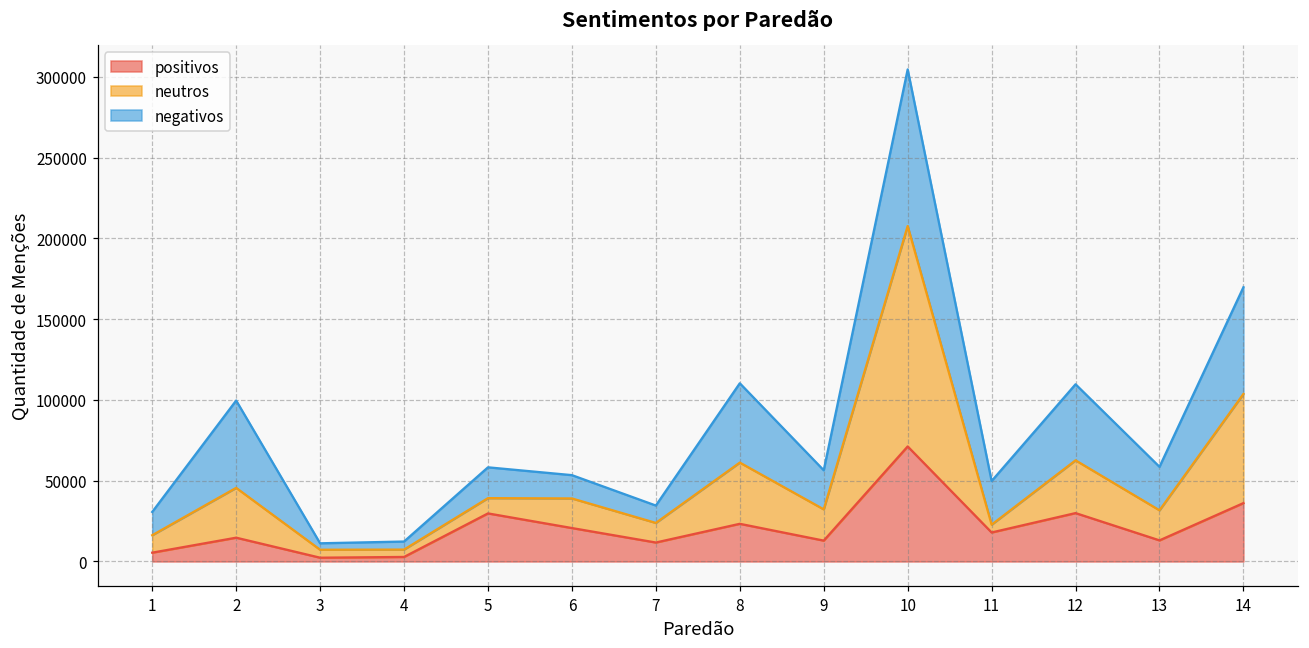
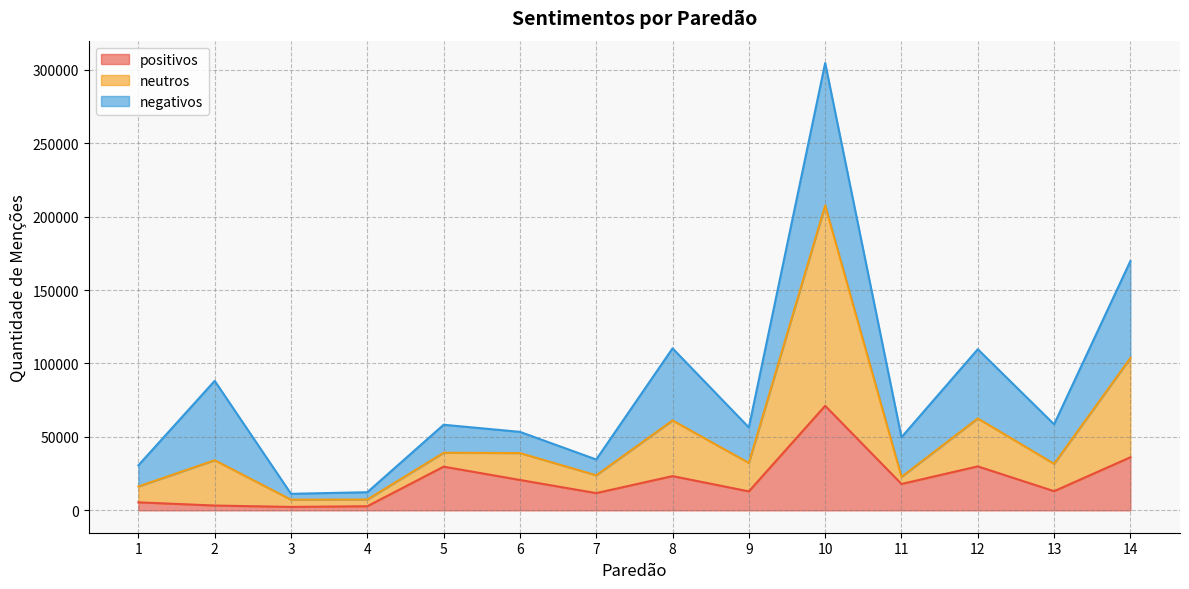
positivos, 2: 15000 -> 3000
